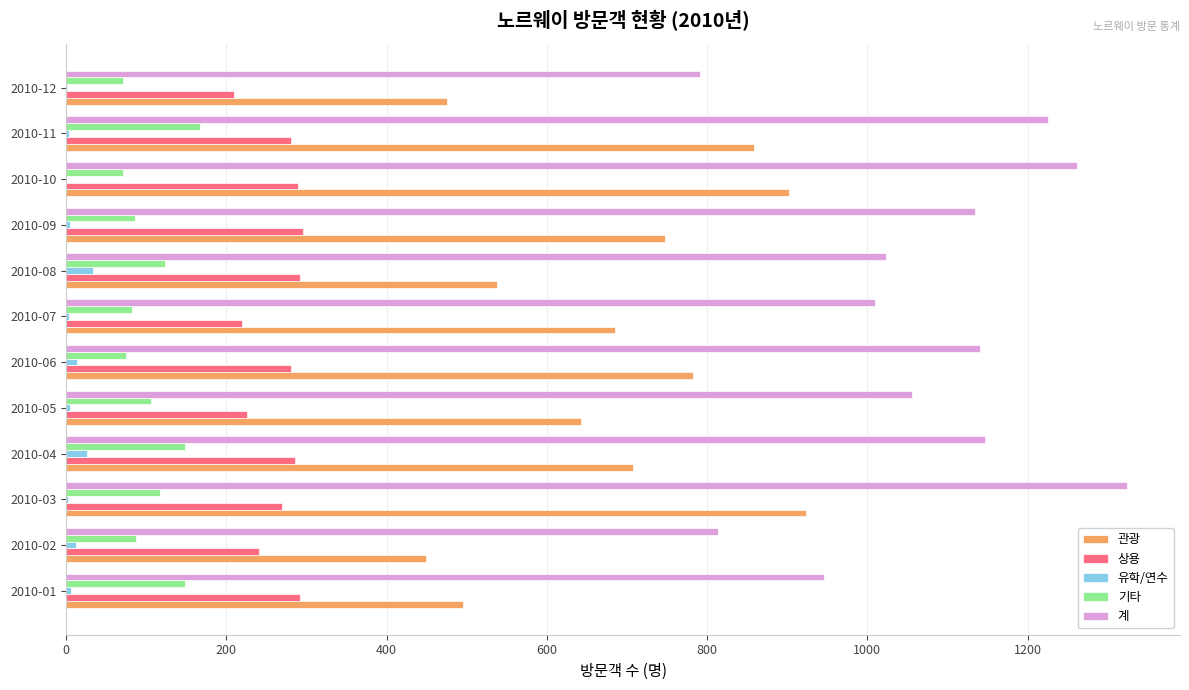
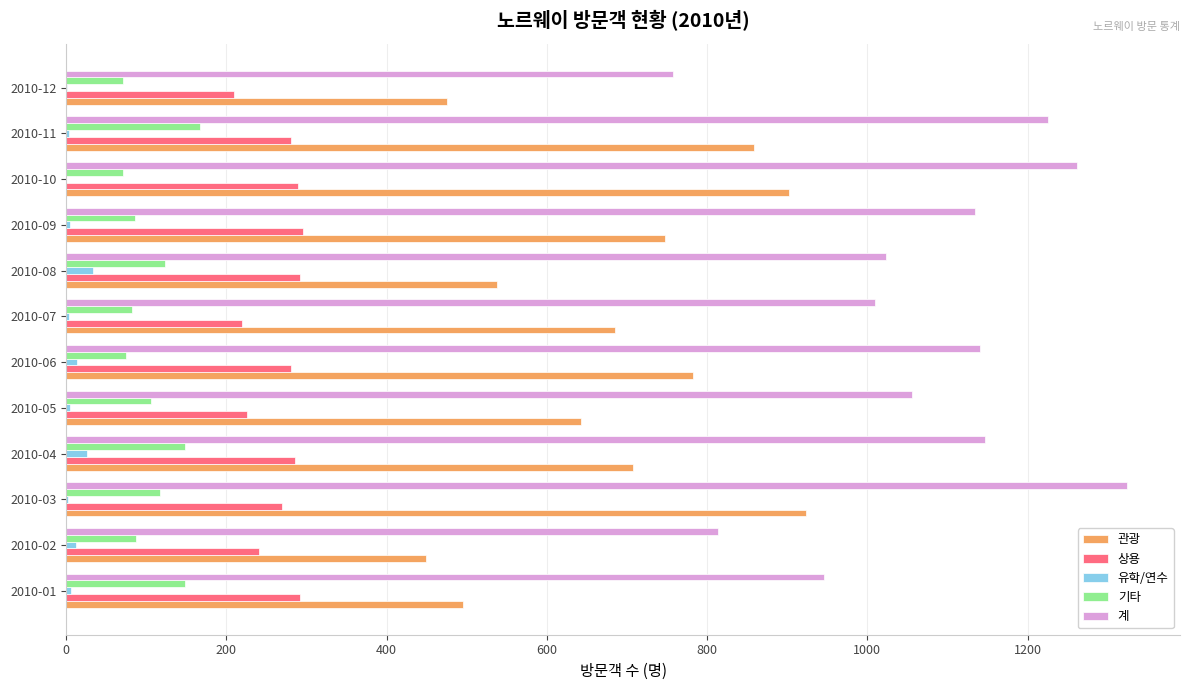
계, 2010-12: 790 -> 760
